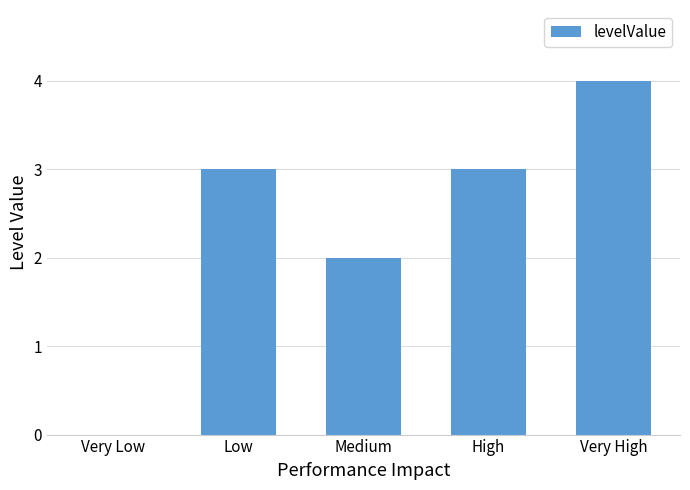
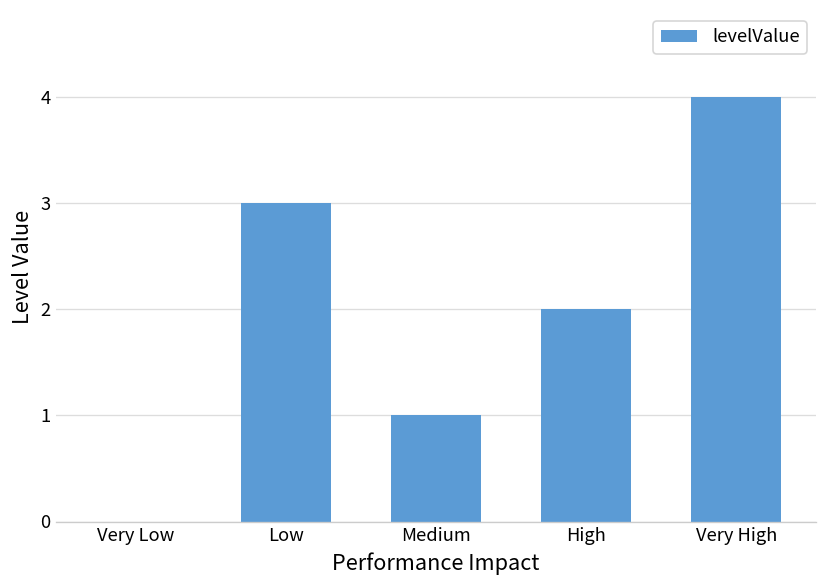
Medium: 2 -> 1
High: 3 -> 2
